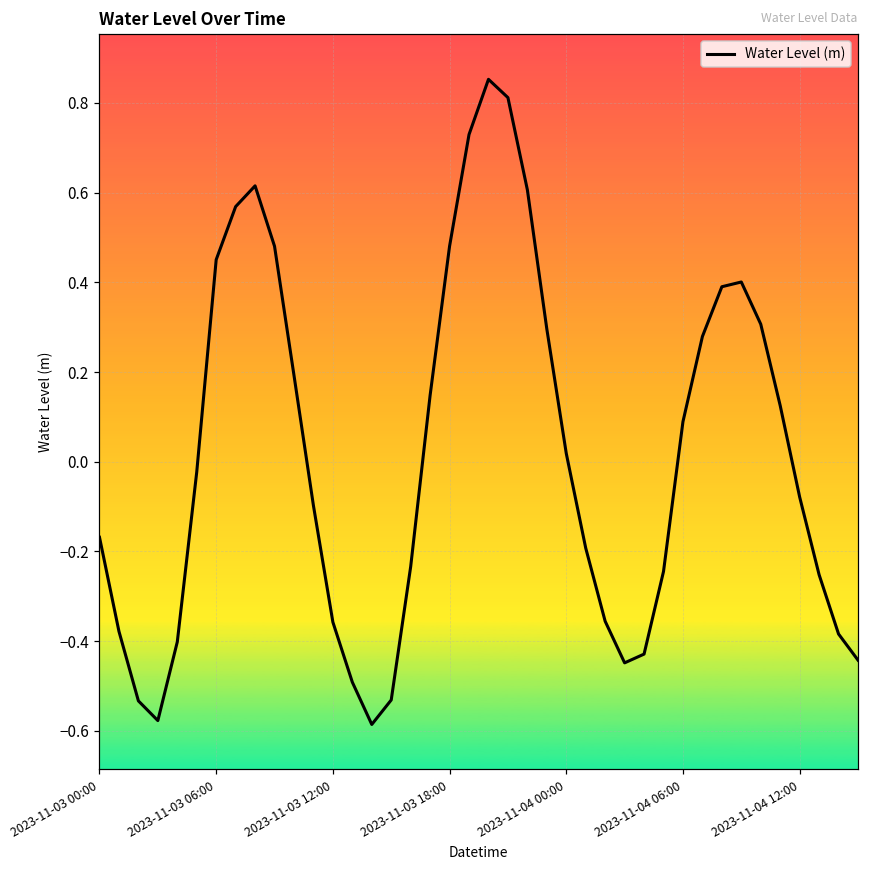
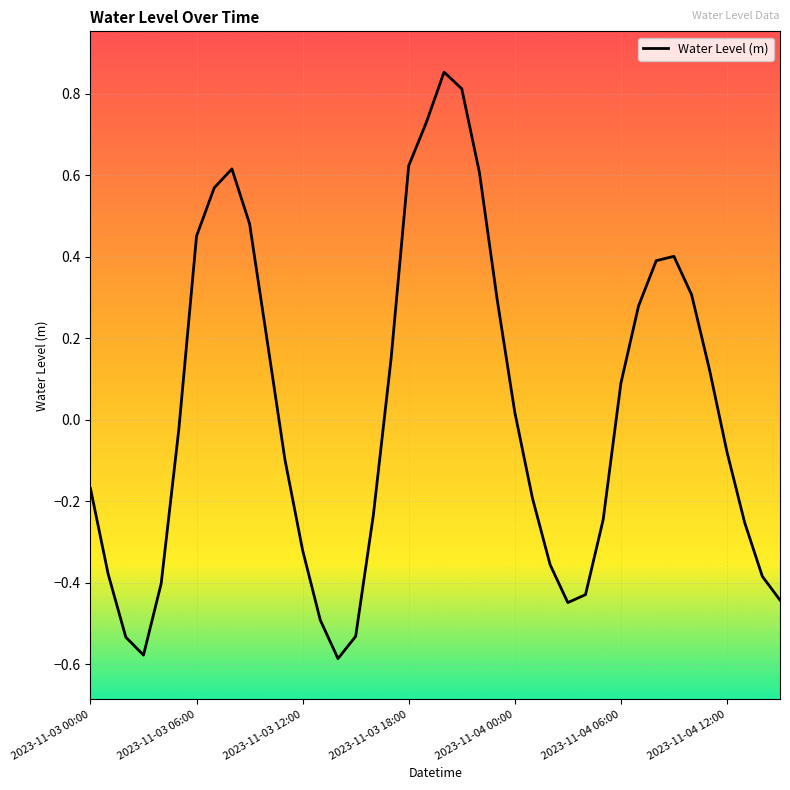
2023-11-03 12:00: -0.36 -> -0.32
2023-11-03 18:00: 0.48 -> 0.62
